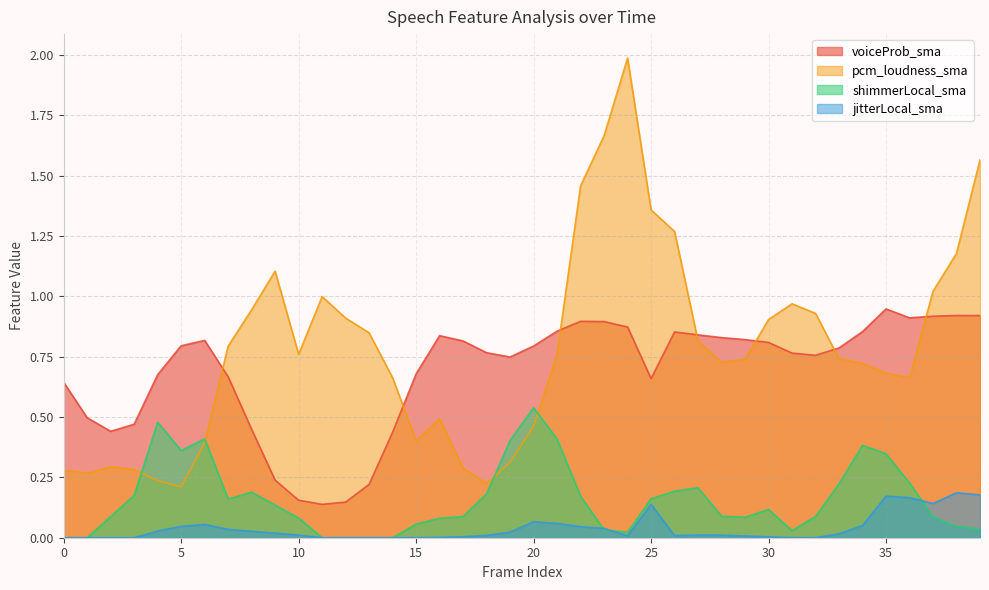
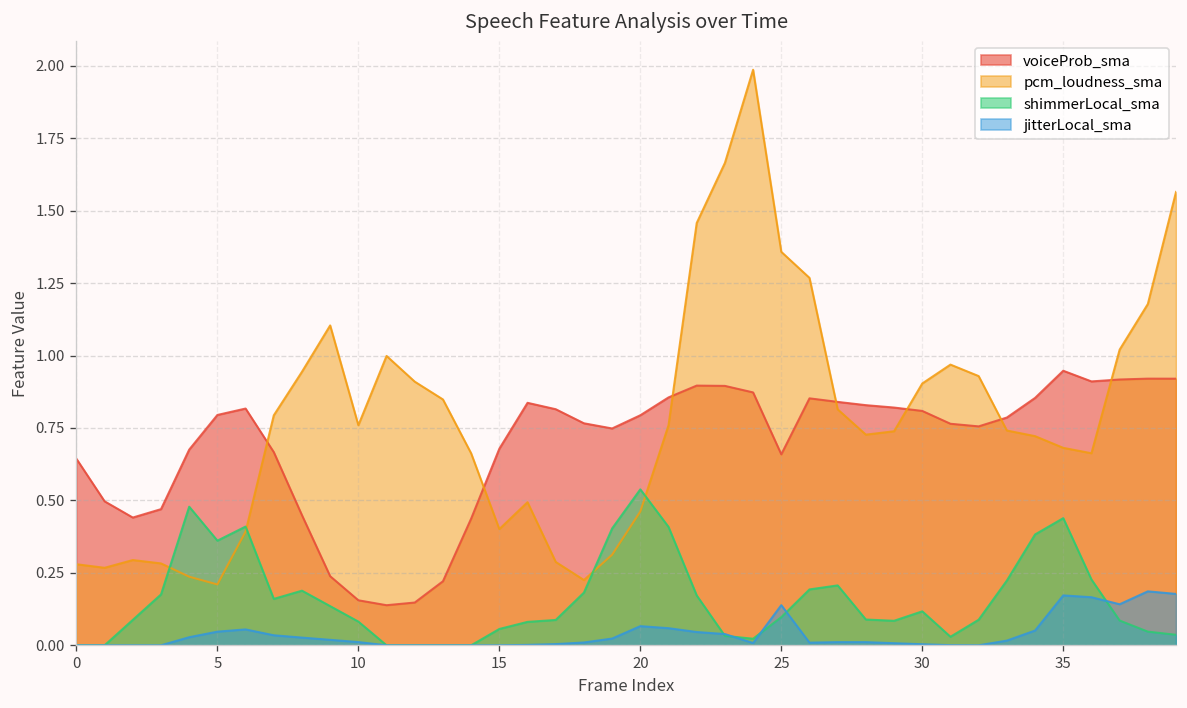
shimmerLocal_sma, 25: 0.16 -> 0.10
shimmerLocal_sma, 35: 0.35 -> 0.44
